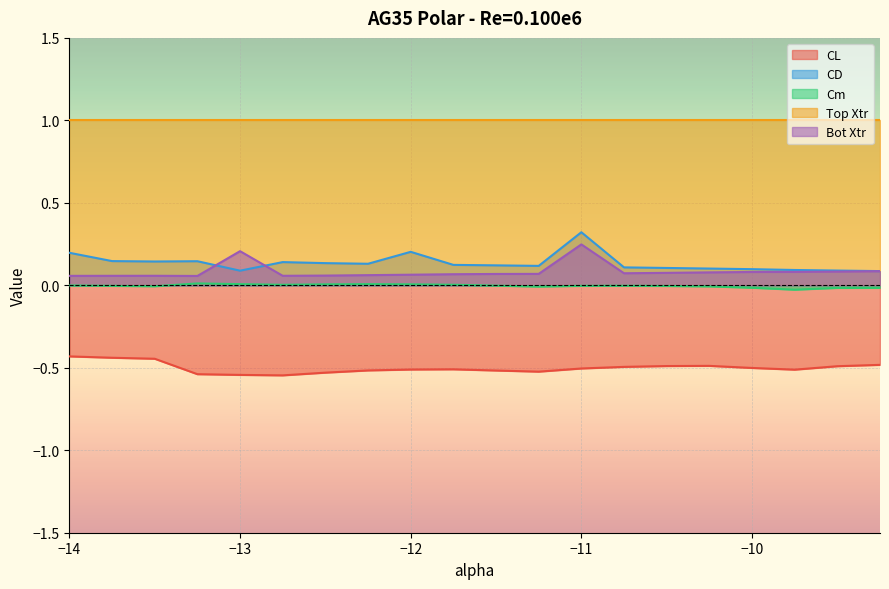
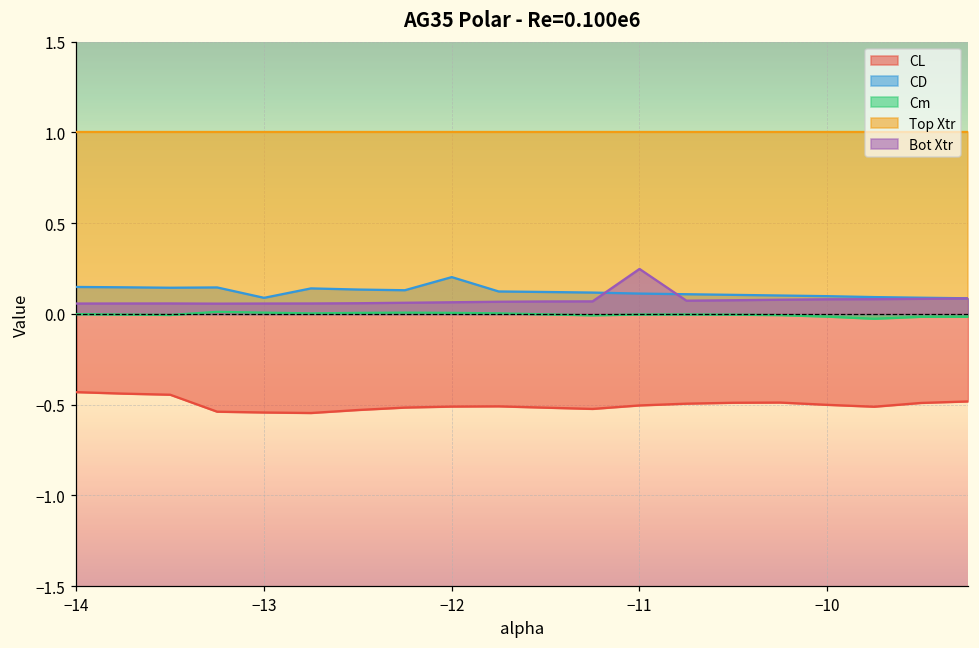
CD, −14: 0.20 -> 0.15
Bot Xtr, −13: 0.21 -> 0.06
CD, −11: 0.32 -> 0.11
